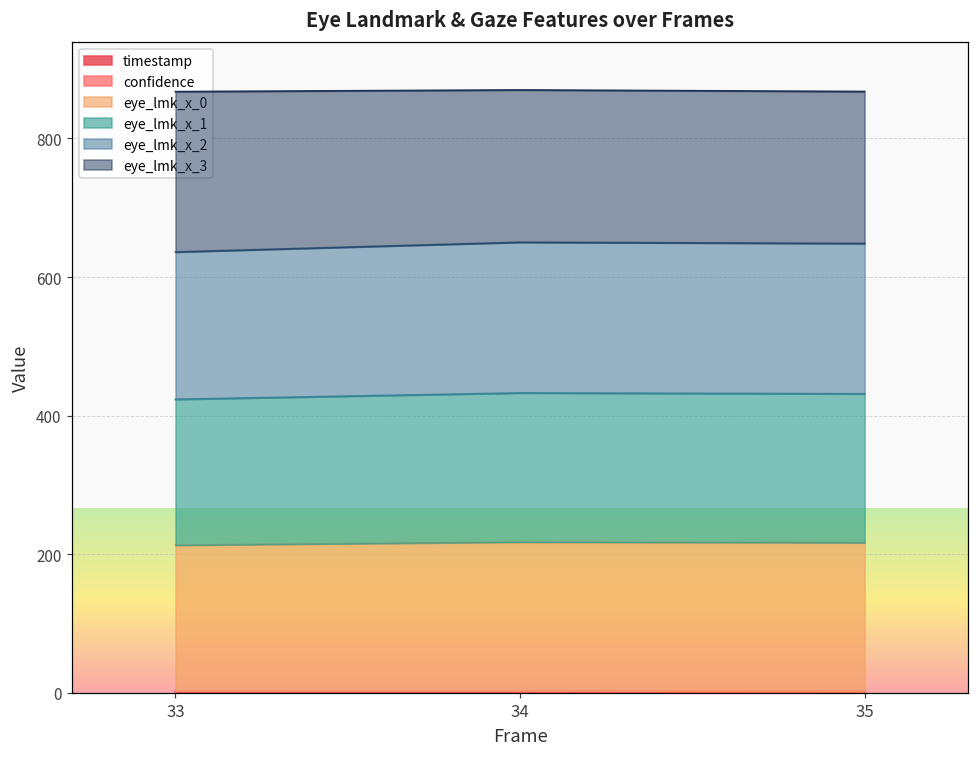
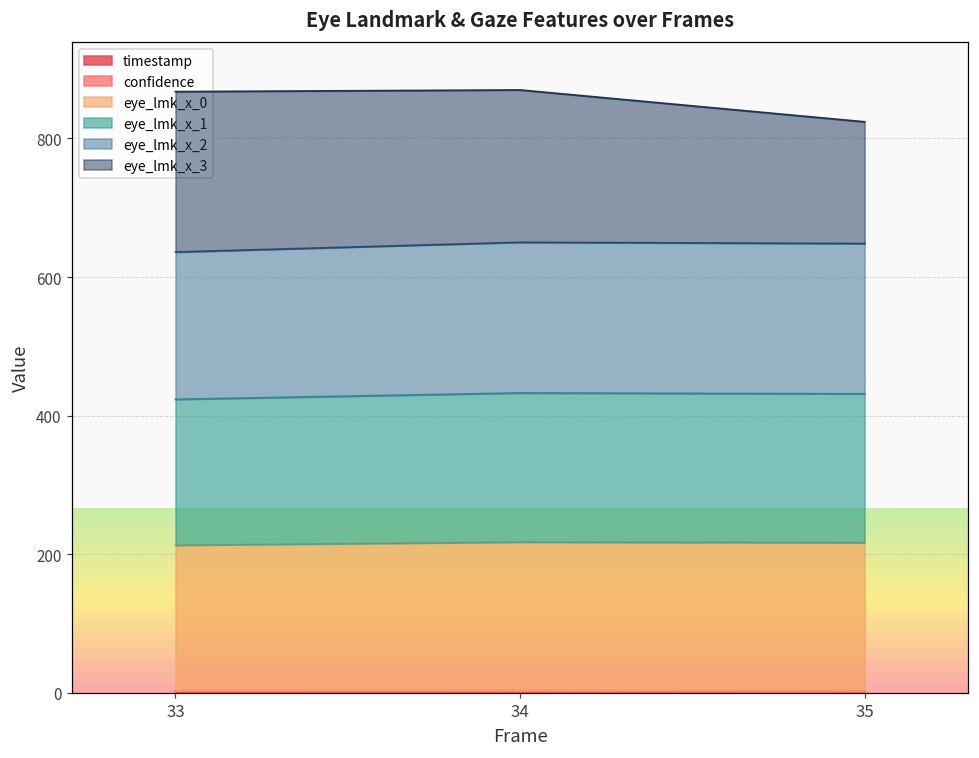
eye_lmk_x_3, 35: 220 -> 180
